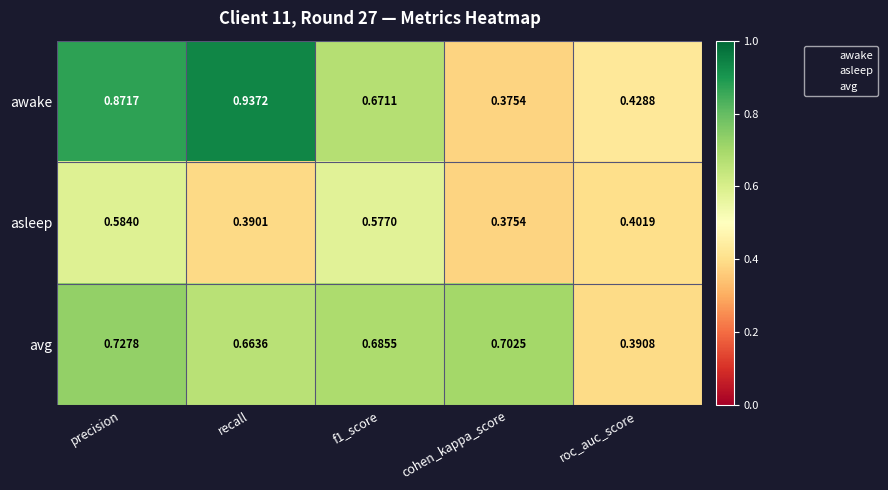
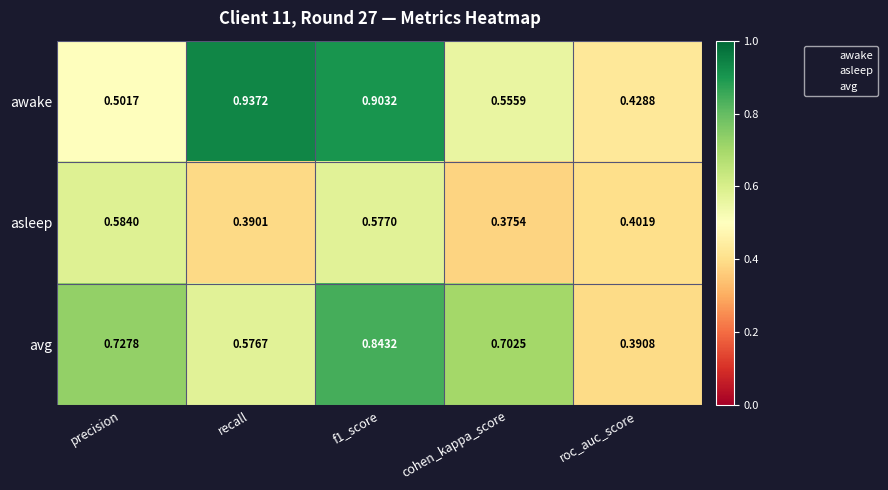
awake, precision: 0.8717 -> 0.5017
awake, f1_score: 0.6711 -> 0.9032
awake, cohen_kappa_score: 0.3754 -> 0.5559
avg, recall: 0.6636 -> 0.5767
avg, f1_score: 0.6855 -> 0.8432
